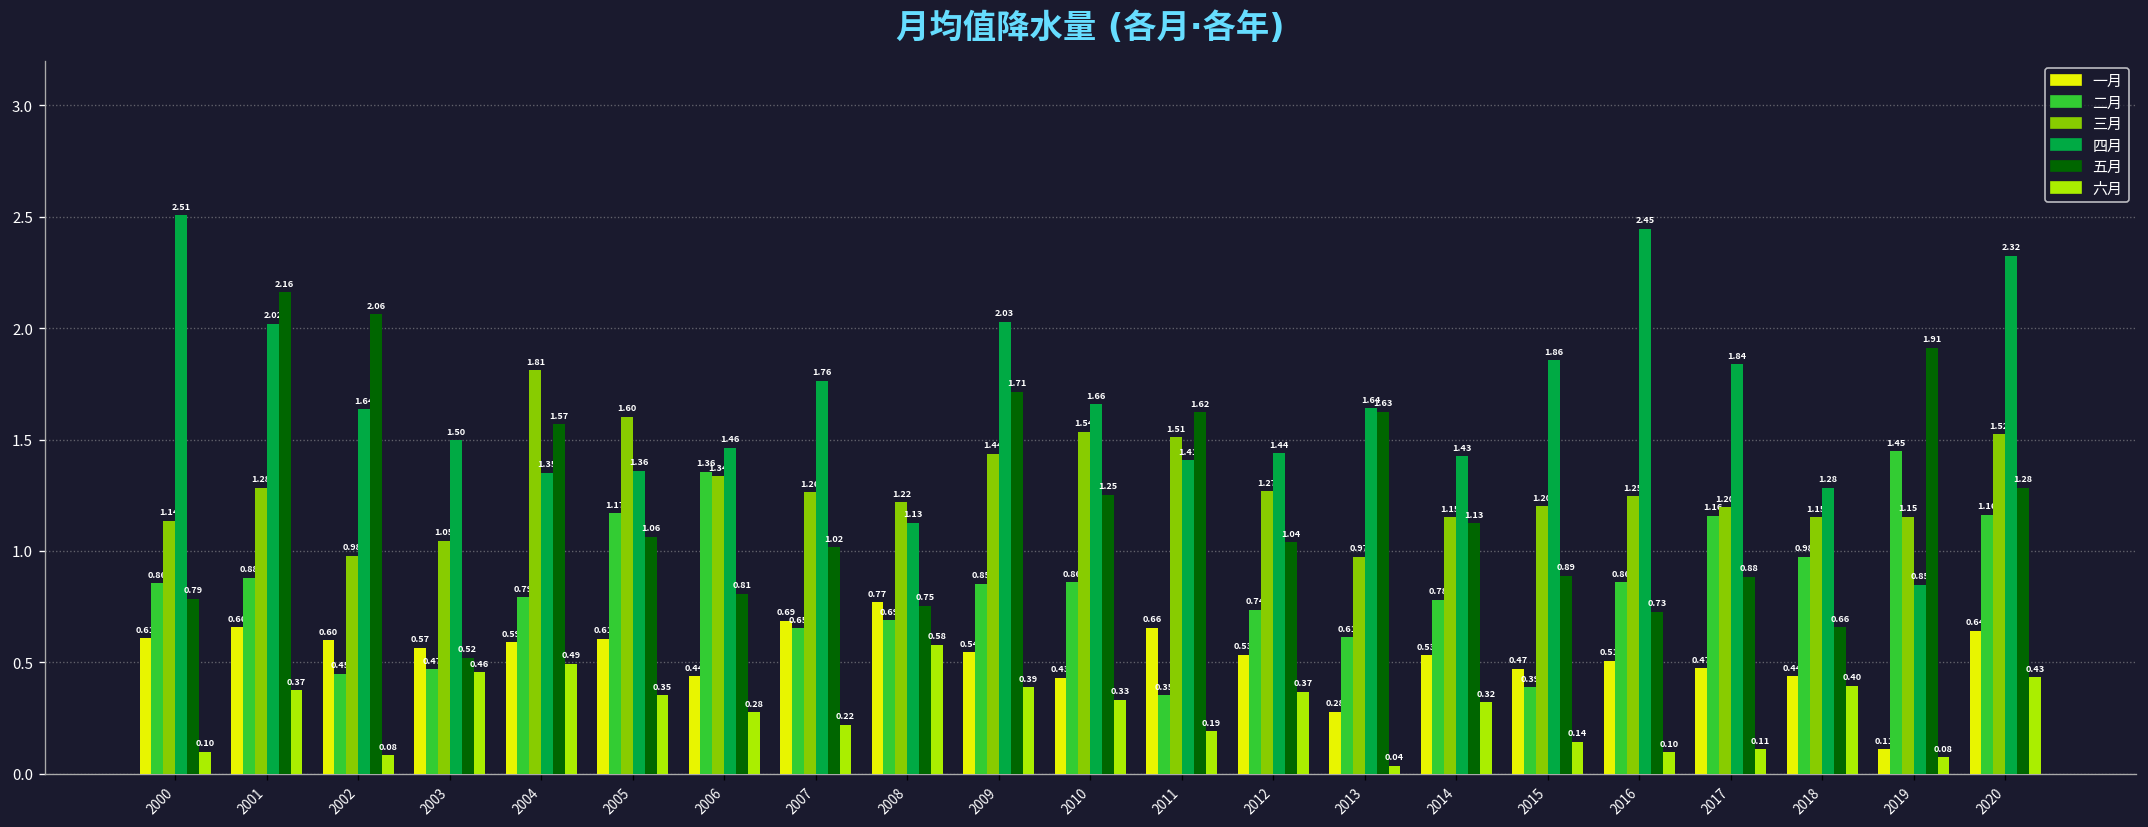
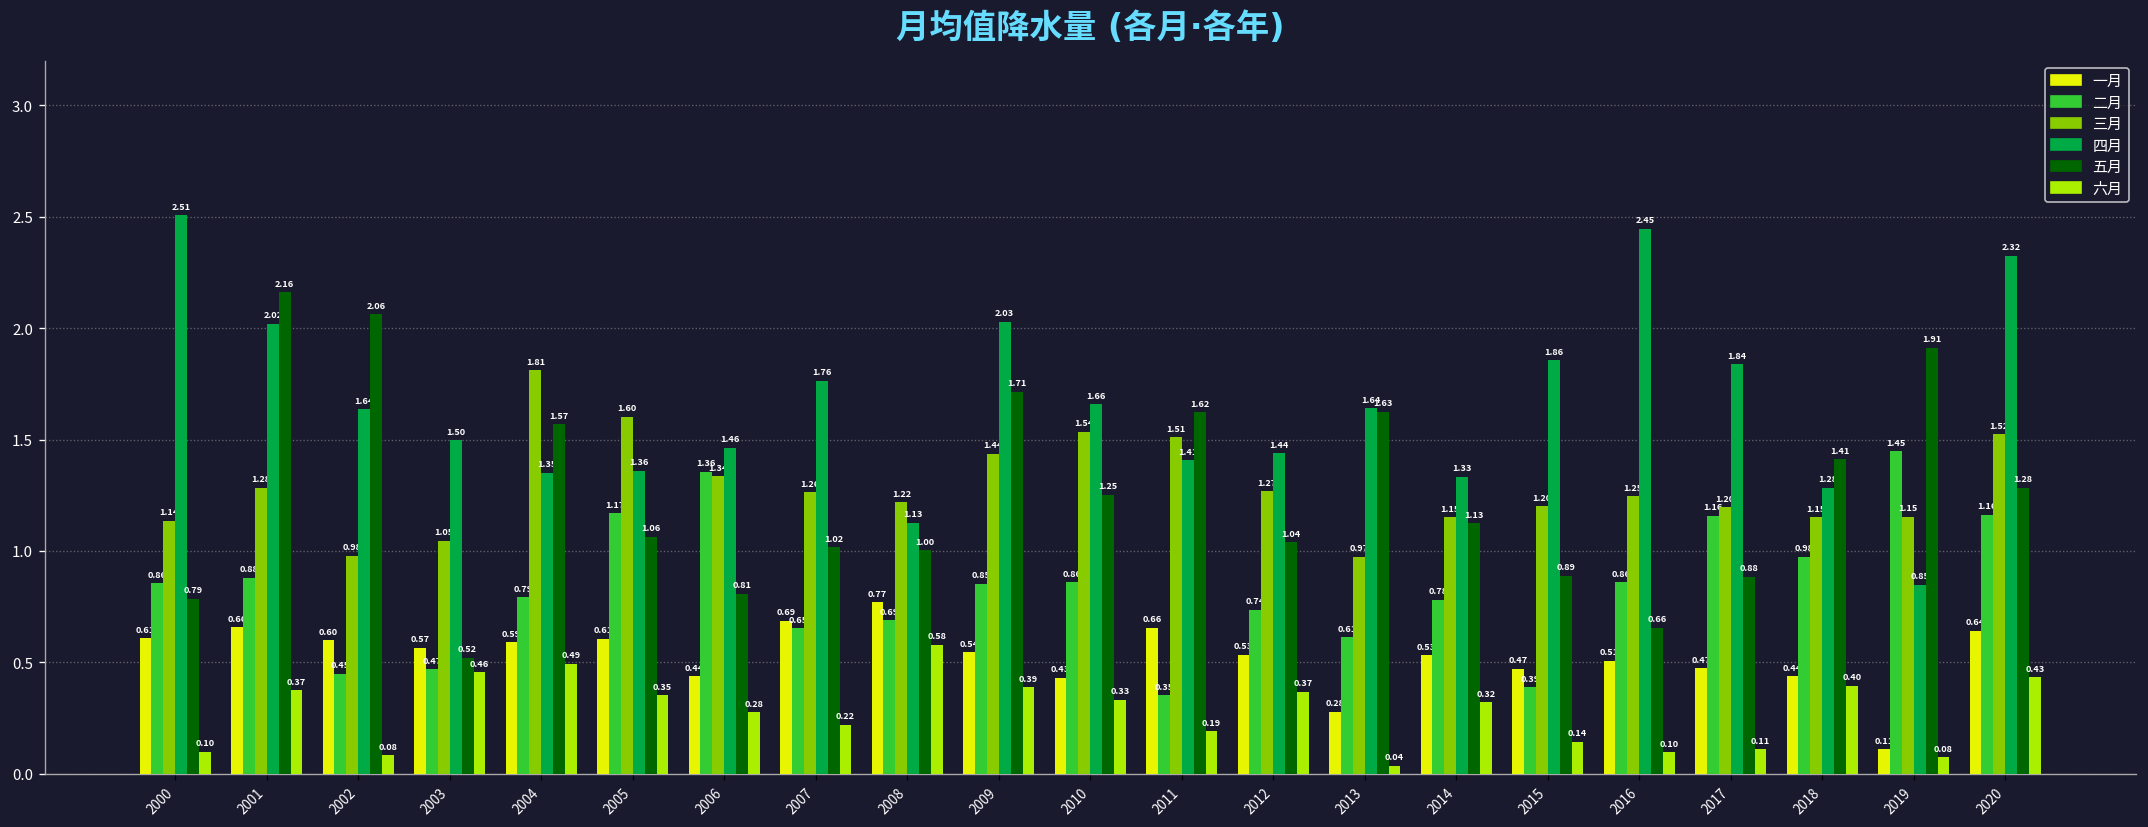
五月, 2008: 0.75 -> 1.00
四月, 2014: 1.43 -> 1.33
五月, 2016: 0.73 -> 0.66
五月, 2018: 0.66 -> 1.41
